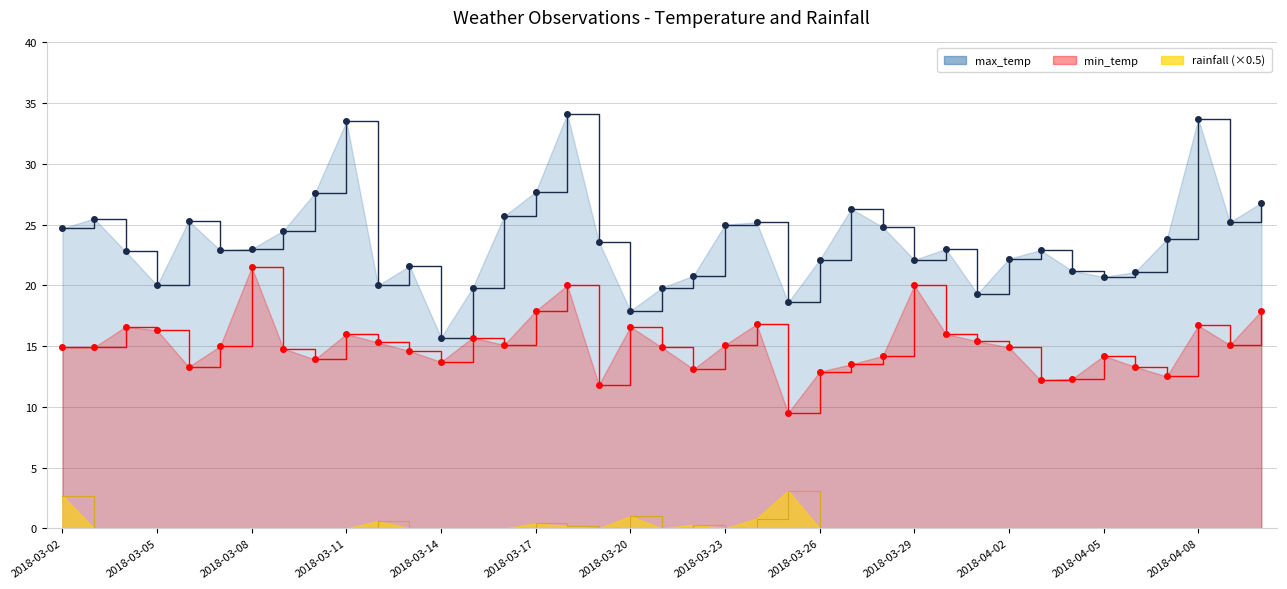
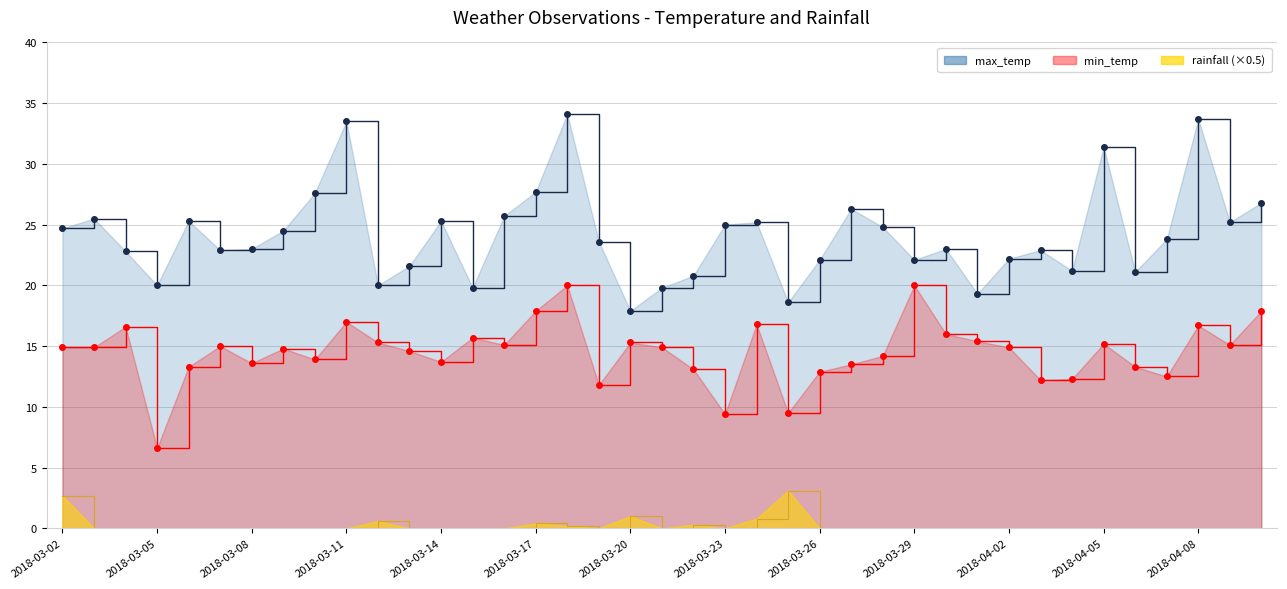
min_temp, 2018-03-05: 16.3 -> 6.6
min_temp, 2018-03-08: 21.5 -> 13.6
min_temp, 2018-03-11: 16 -> 17
max_temp, 2018-03-14: 15.7 -> 25.3
min_temp, 2018-03-20: 16.6 -> 15.3
min_temp, 2018-03-23: 15.1 -> 9.4
max_temp, 2018-04-05: 20.7 -> 31.4
min_temp, 2018-04-05: 14.2 -> 15.2
